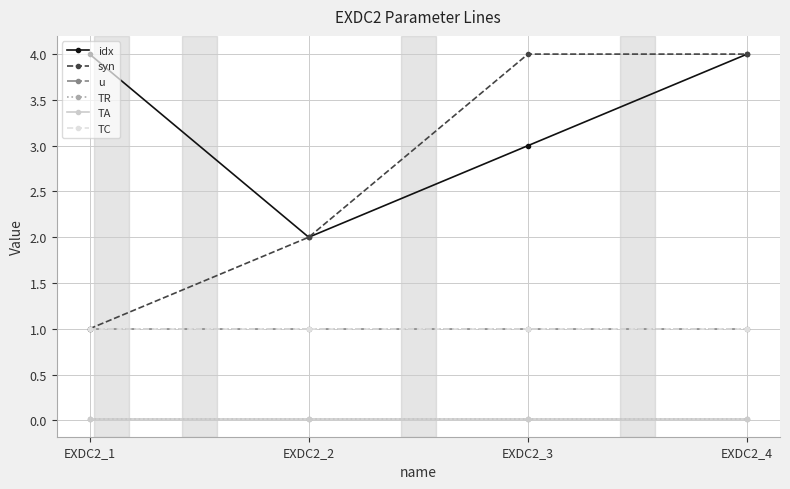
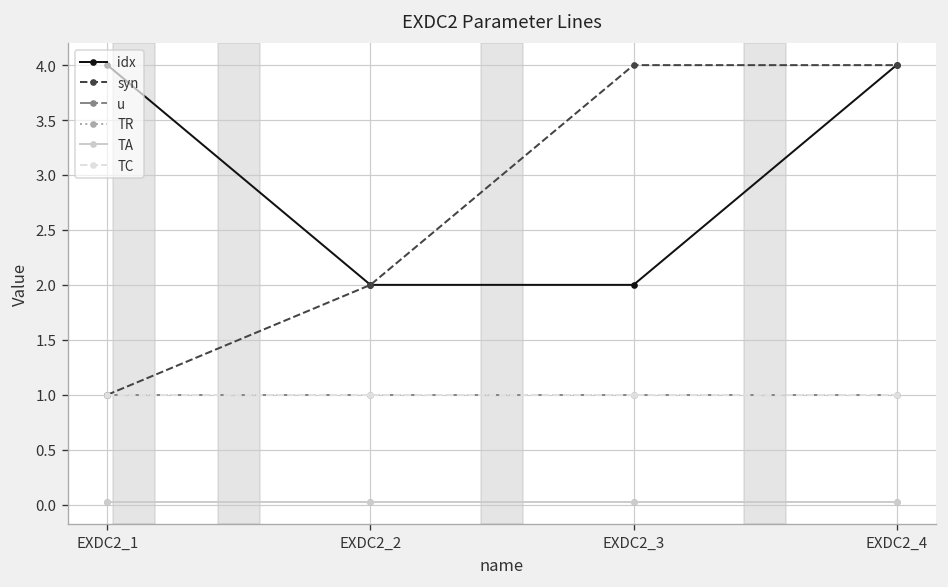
idx, EXDC2_3: 3 -> 2
